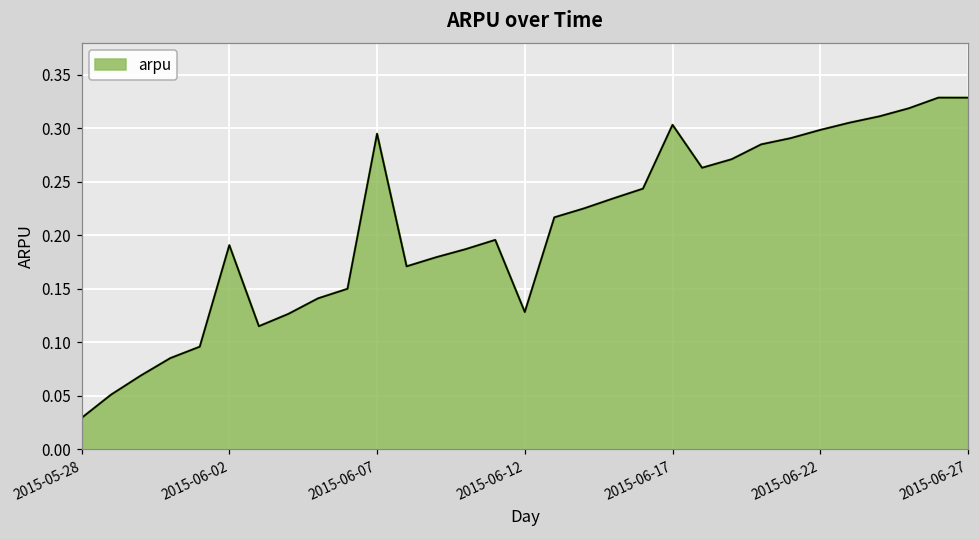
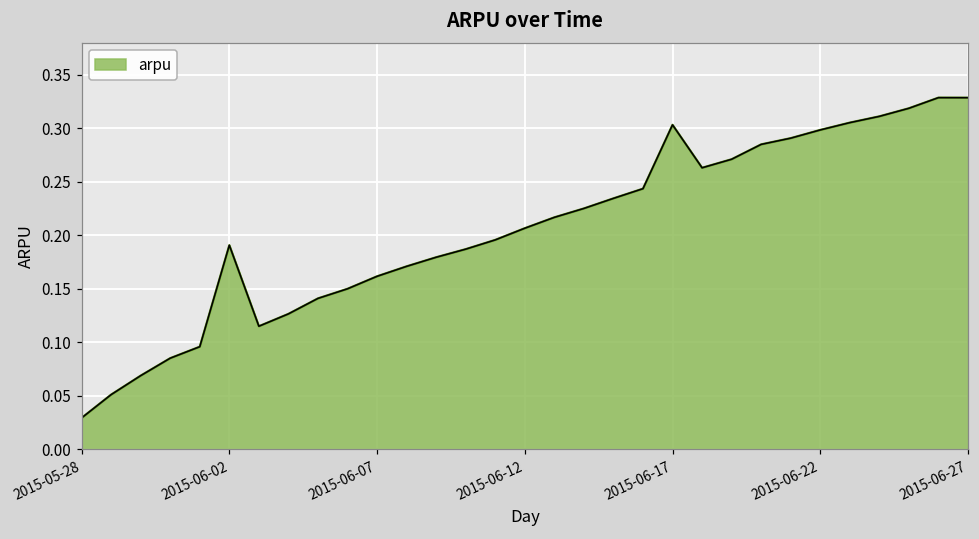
2015-06-07: 0.29 -> 0.16
2015-06-12: 0.13 -> 0.21
